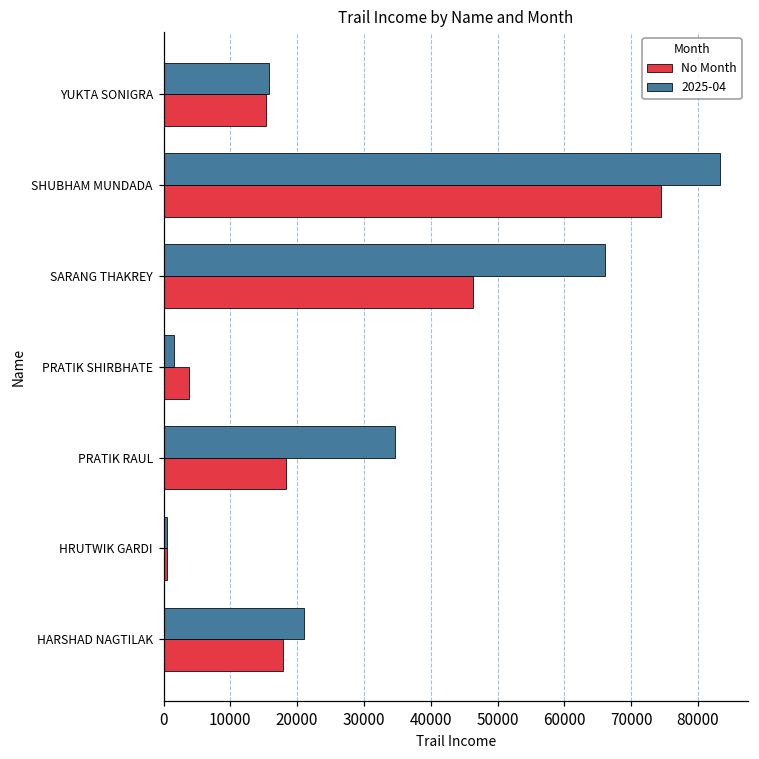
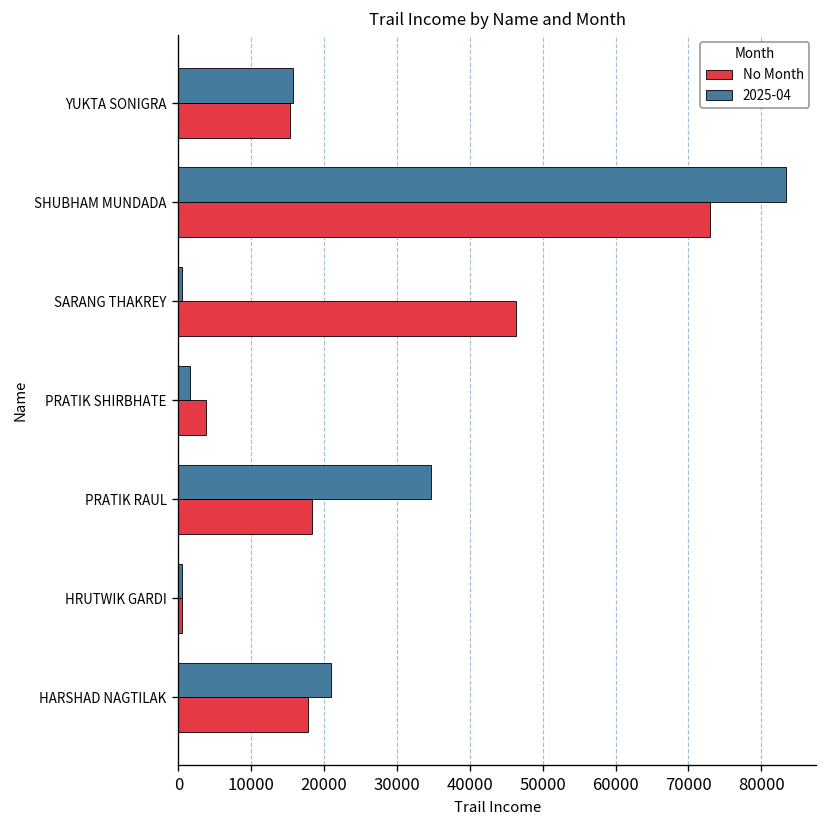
No Month, SHUBHAM MUNDADA: 74000 -> 73000
2025-04, SARANG THAKREY: 66000 -> 1000
